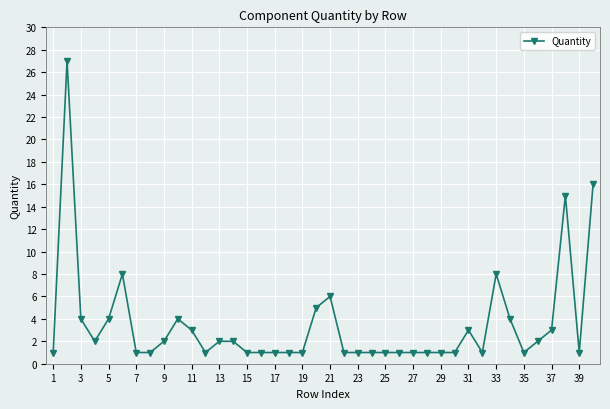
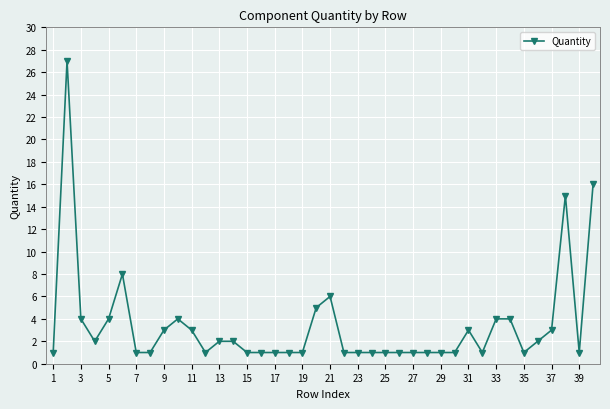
9: 2 -> 3
33: 8 -> 4
